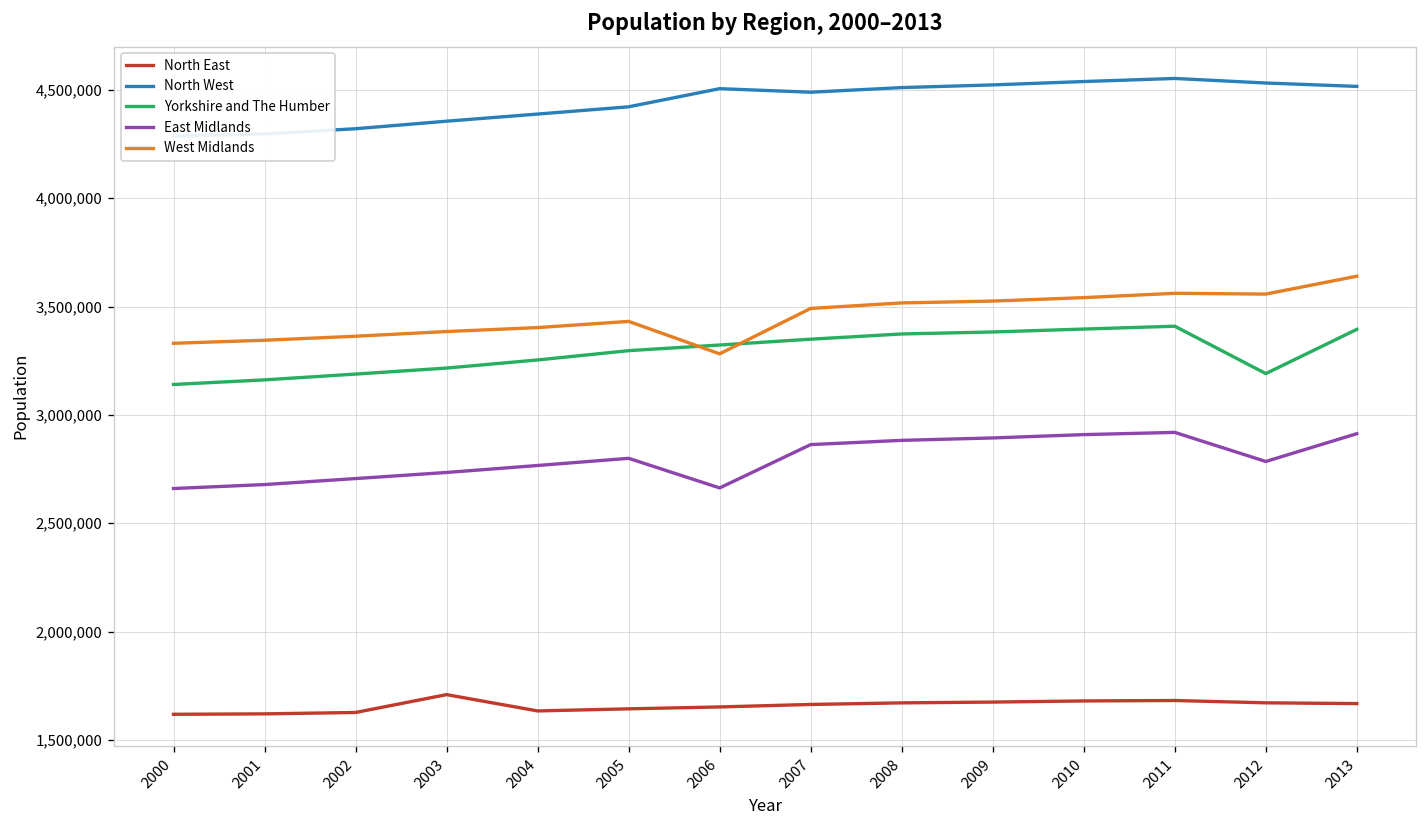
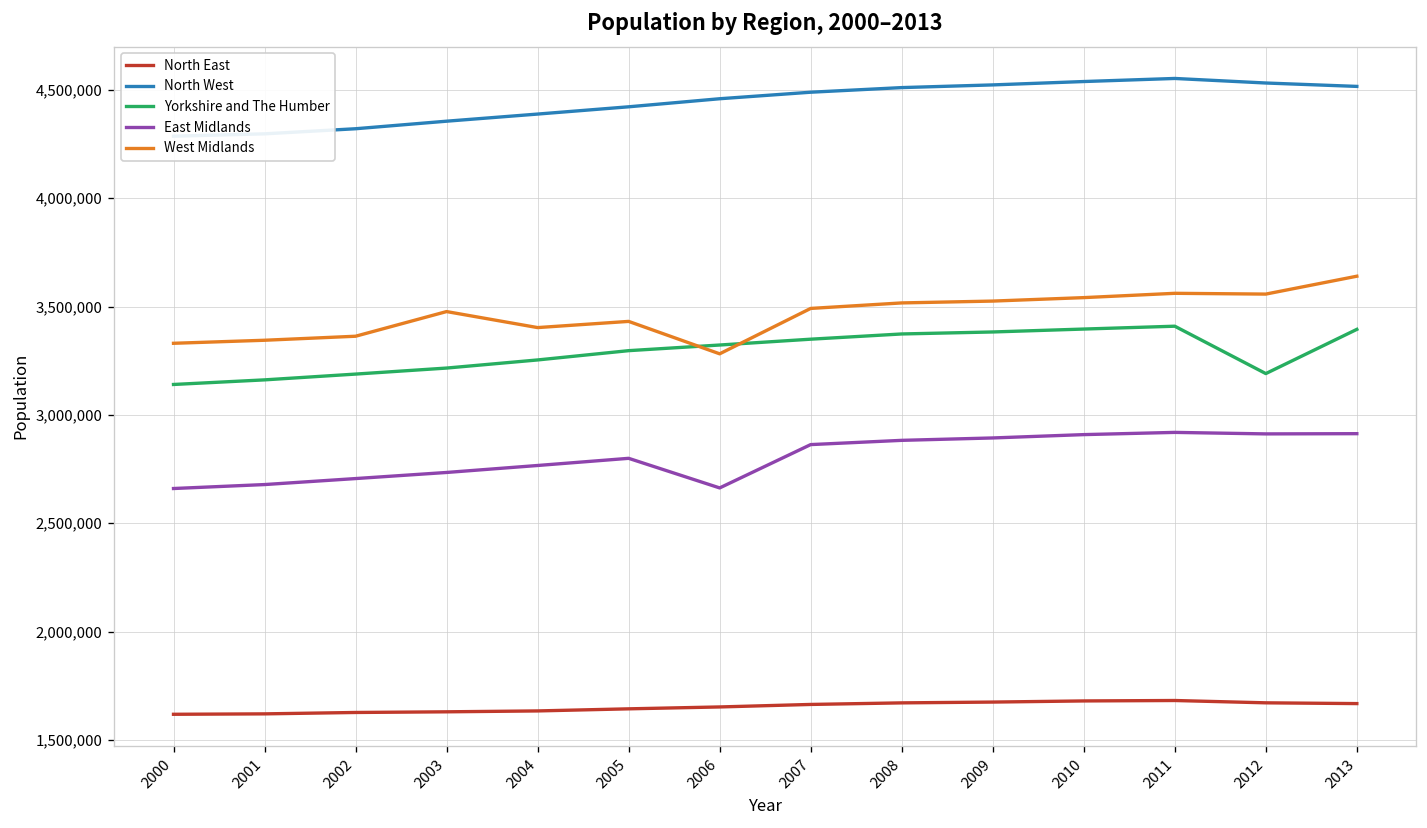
North East, 2003: 1,710,000 -> 1,630,000
West Midlands, 2003: 3,380,000 -> 3,480,000
North West, 2006: 4,510,000 -> 4,460,000
East Midlands, 2012: 2,780,000 -> 2,910,000
